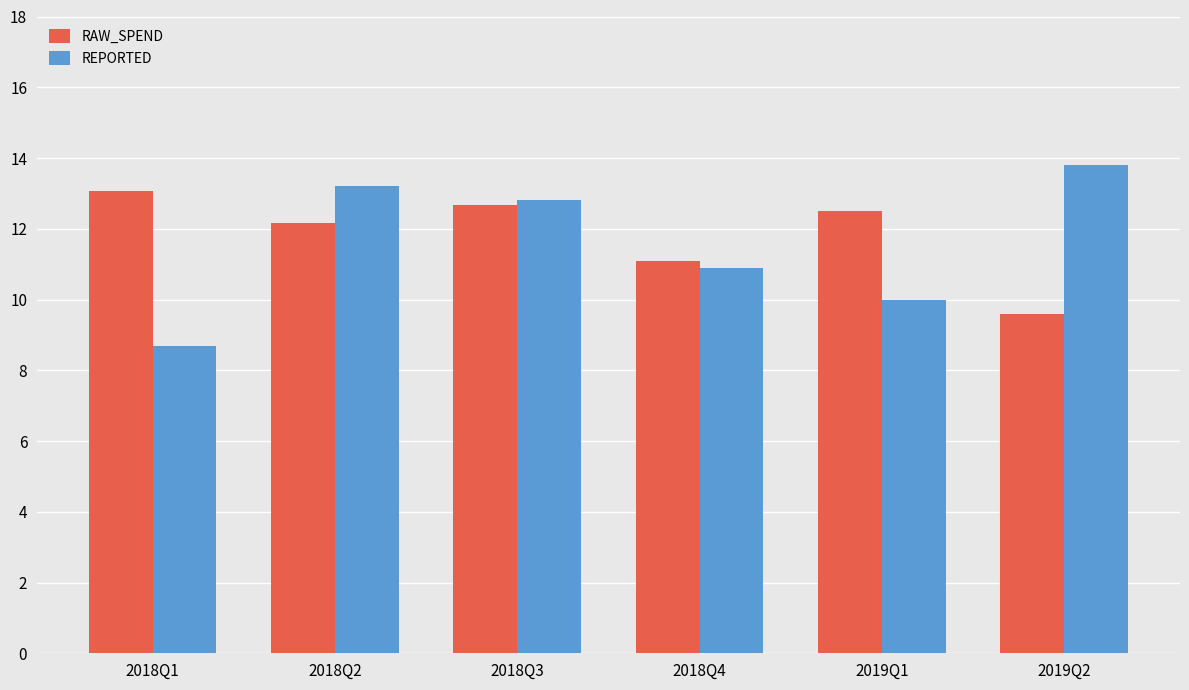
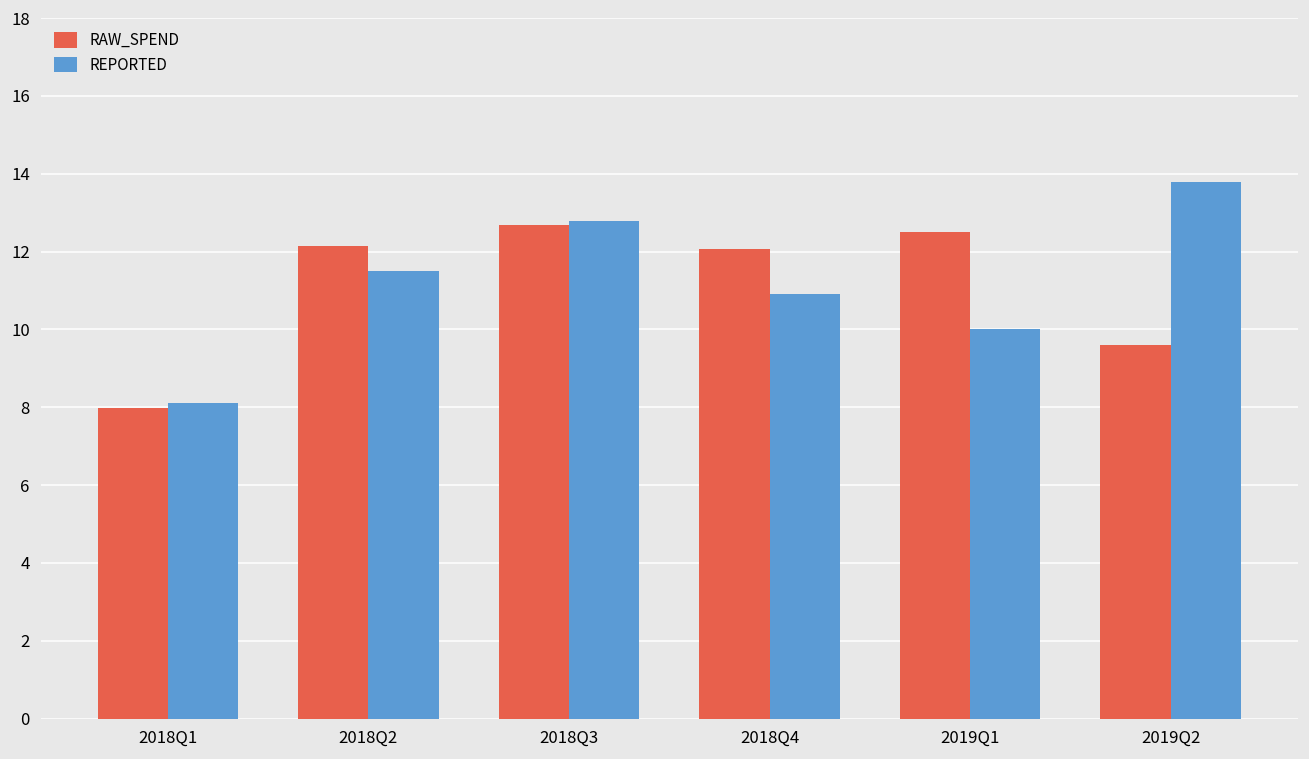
RAW_SPEND, 2018Q1: 13.1 -> 8.0
REPORTED, 2018Q1: 8.7 -> 8.1
REPORTED, 2018Q2: 13.2 -> 11.5
RAW_SPEND, 2018Q4: 11.1 -> 12.1
